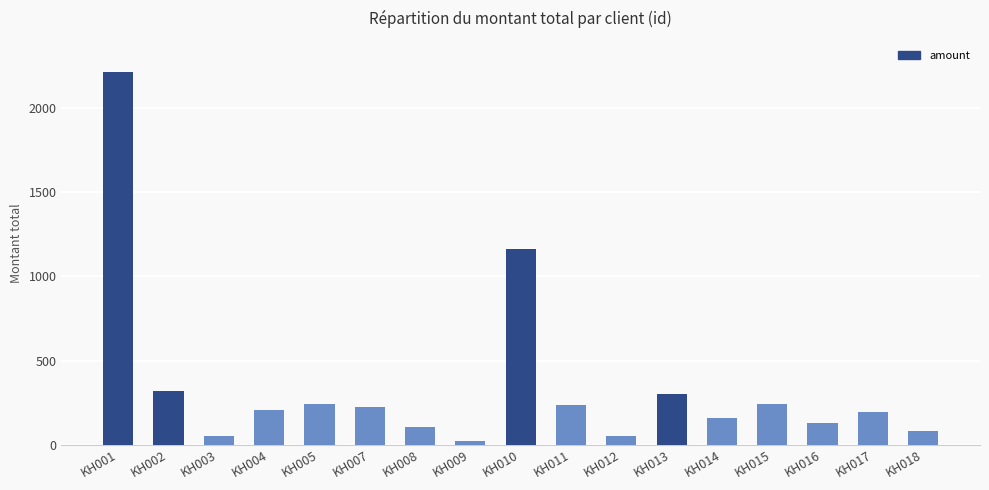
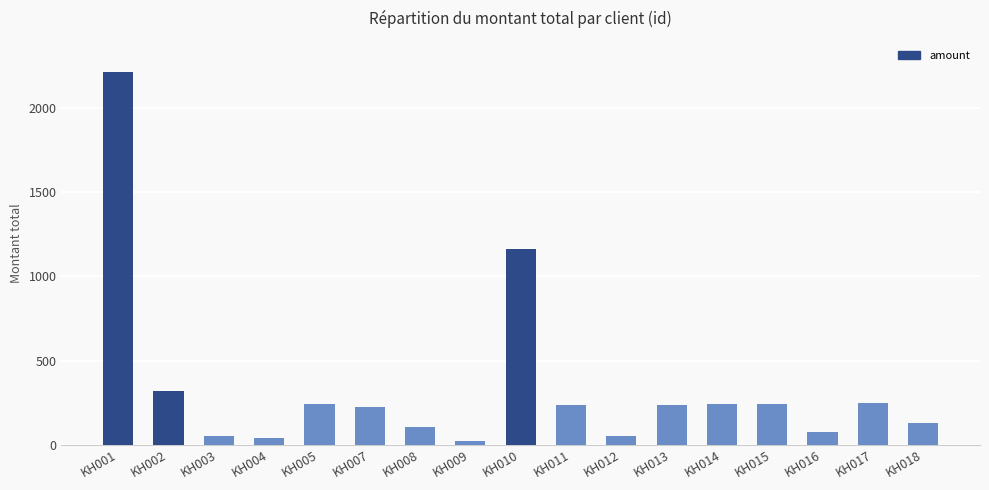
KH004: 210 -> 40
KH013: 300 -> 240
KH014: 160 -> 240
KH016: 130 -> 80
KH017: 190 -> 250
KH018: 80 -> 130
